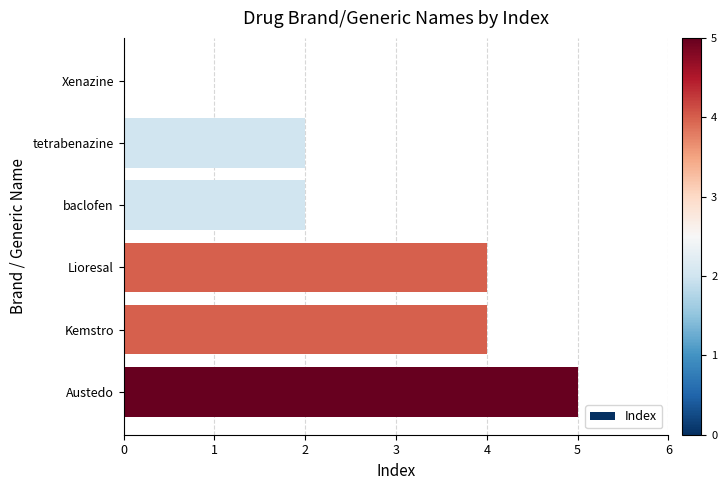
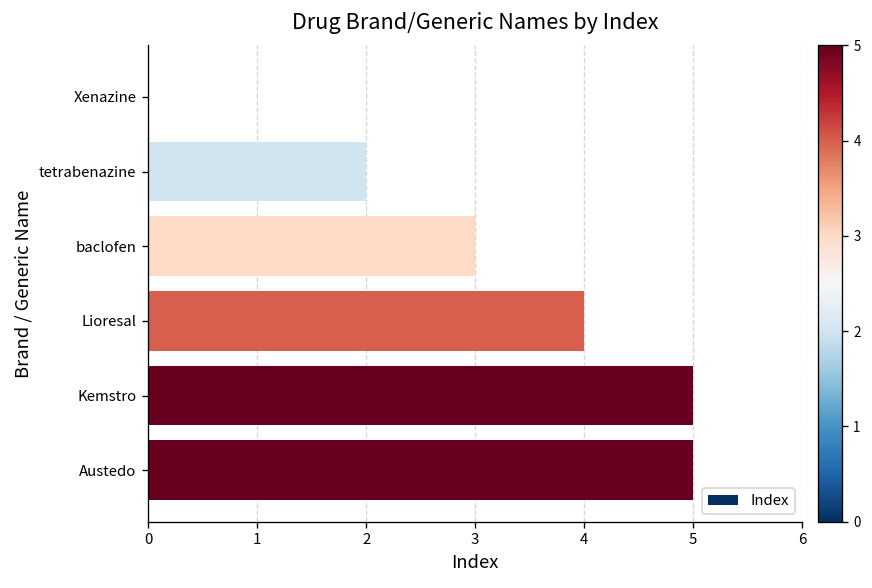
baclofen: 2 -> 3
Kemstro: 4 -> 5
